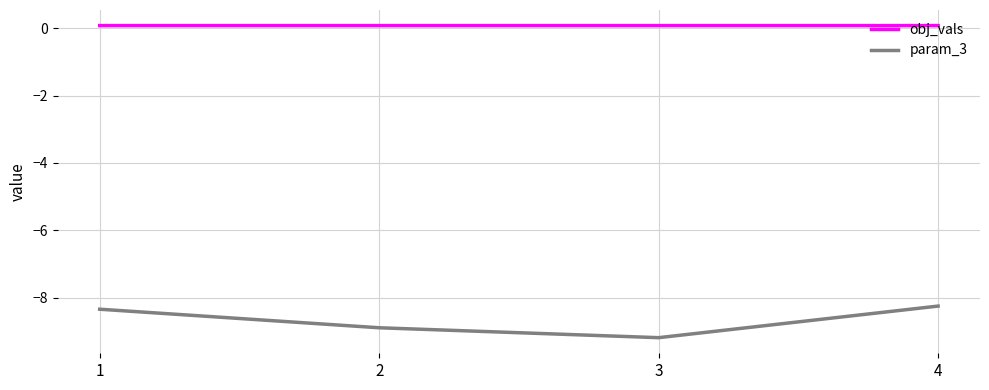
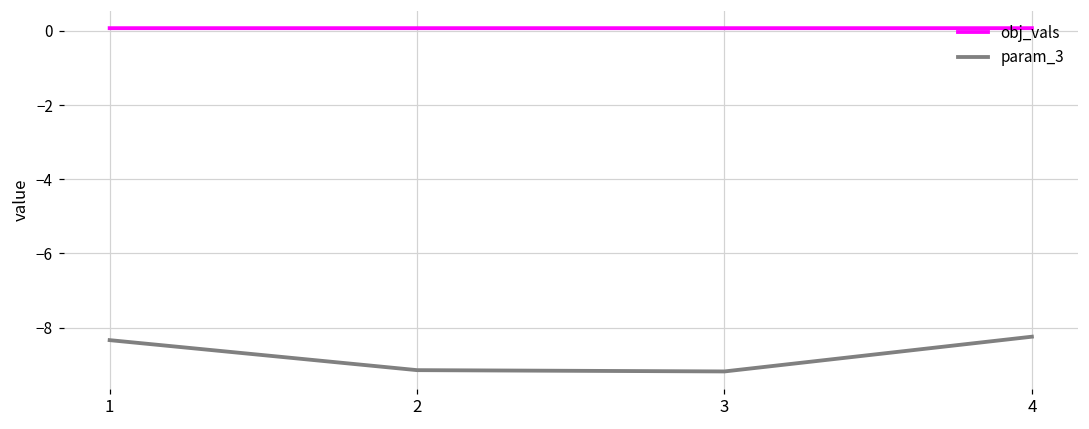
param_3, 2: -8.9 -> -9.1
